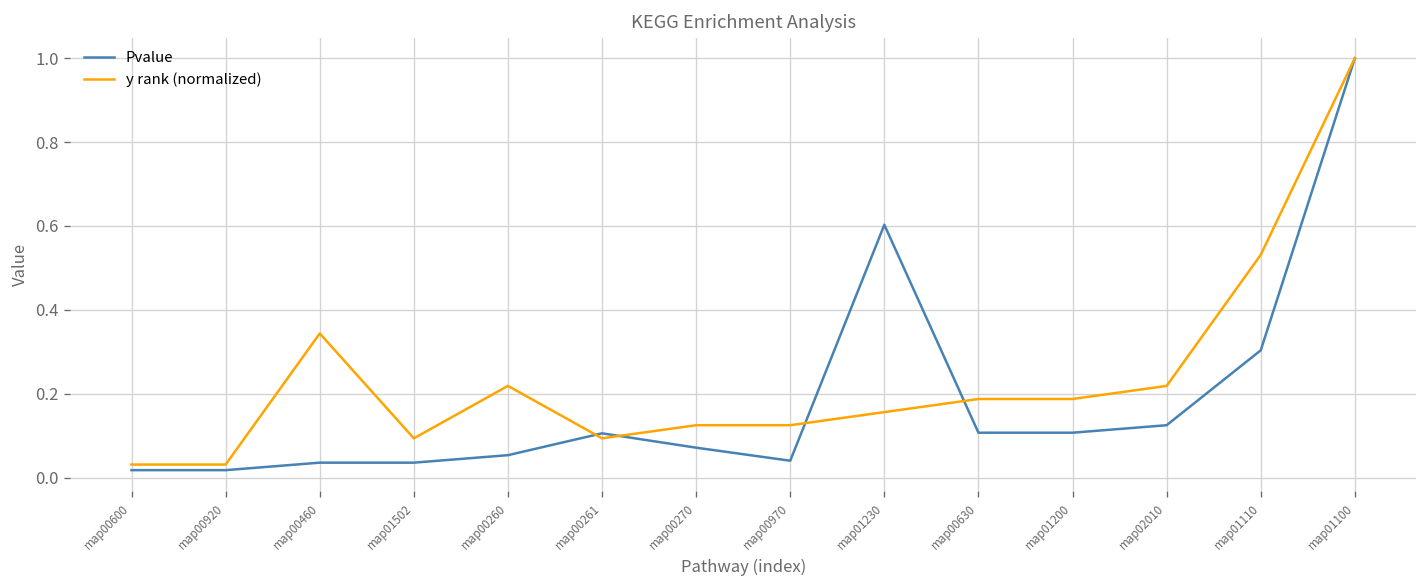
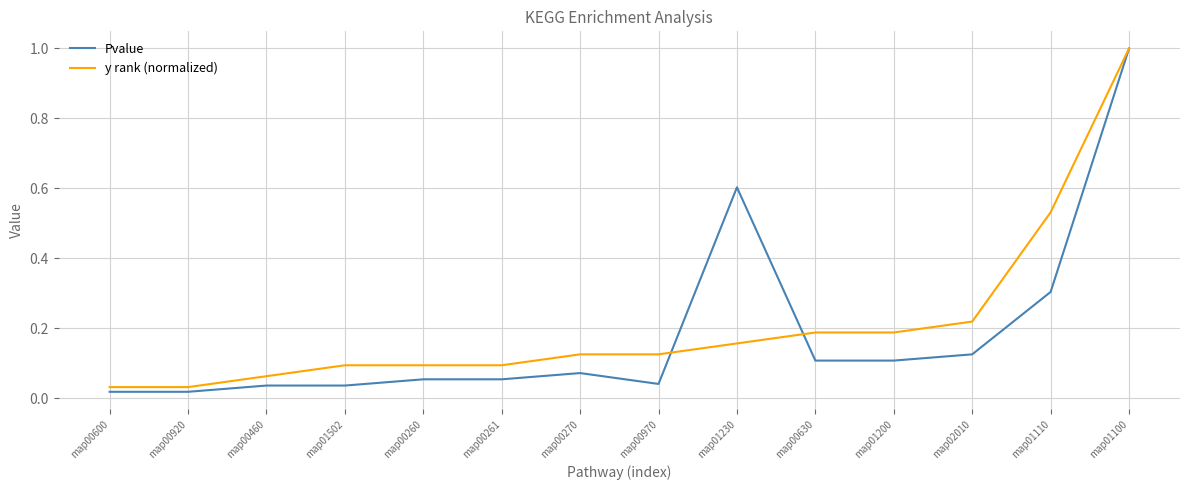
y rank (normalized), map00460: 0.34 -> 0.06
y rank (normalized), map00260: 0.22 -> 0.09
Pvalue, map00261: 0.11 -> 0.05
